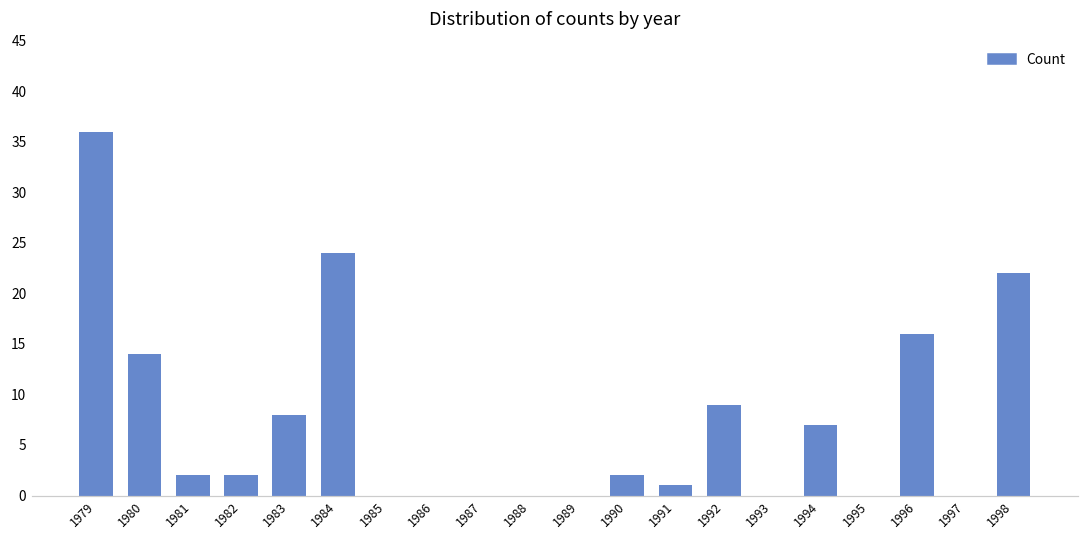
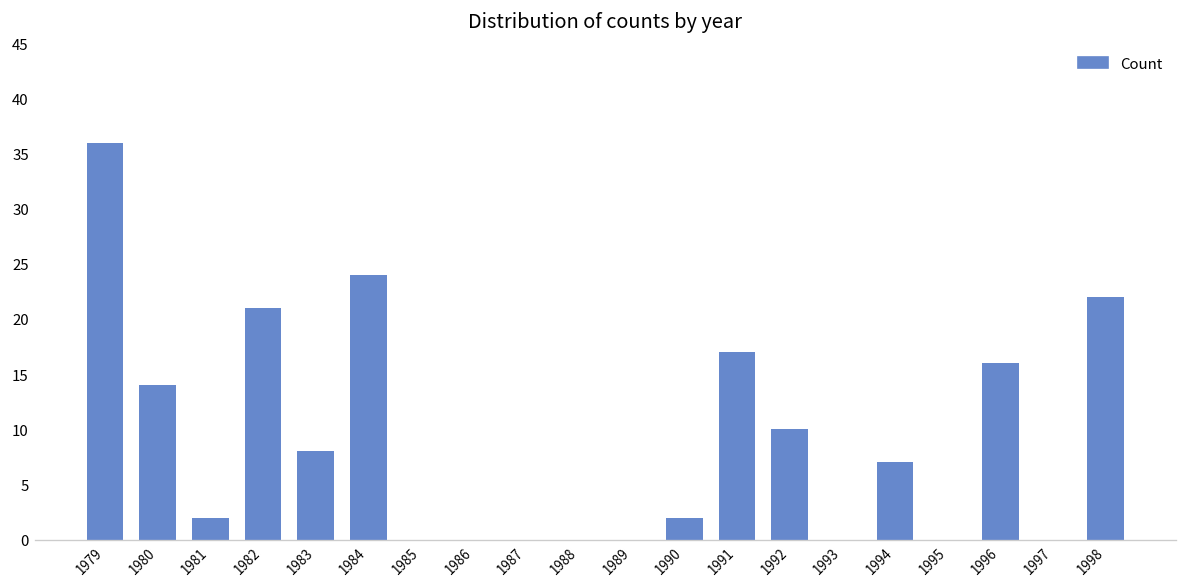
1982: 2 -> 21
1991: 1 -> 17
1992: 9 -> 10
